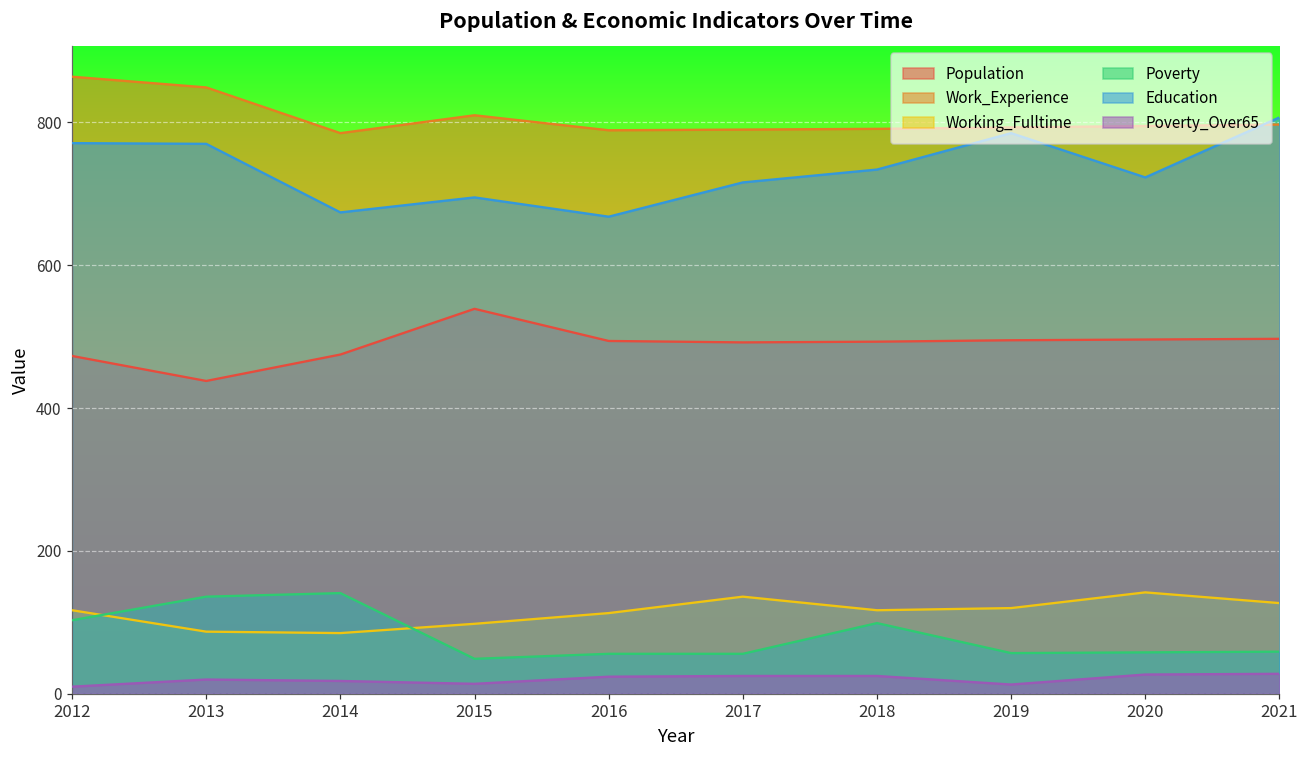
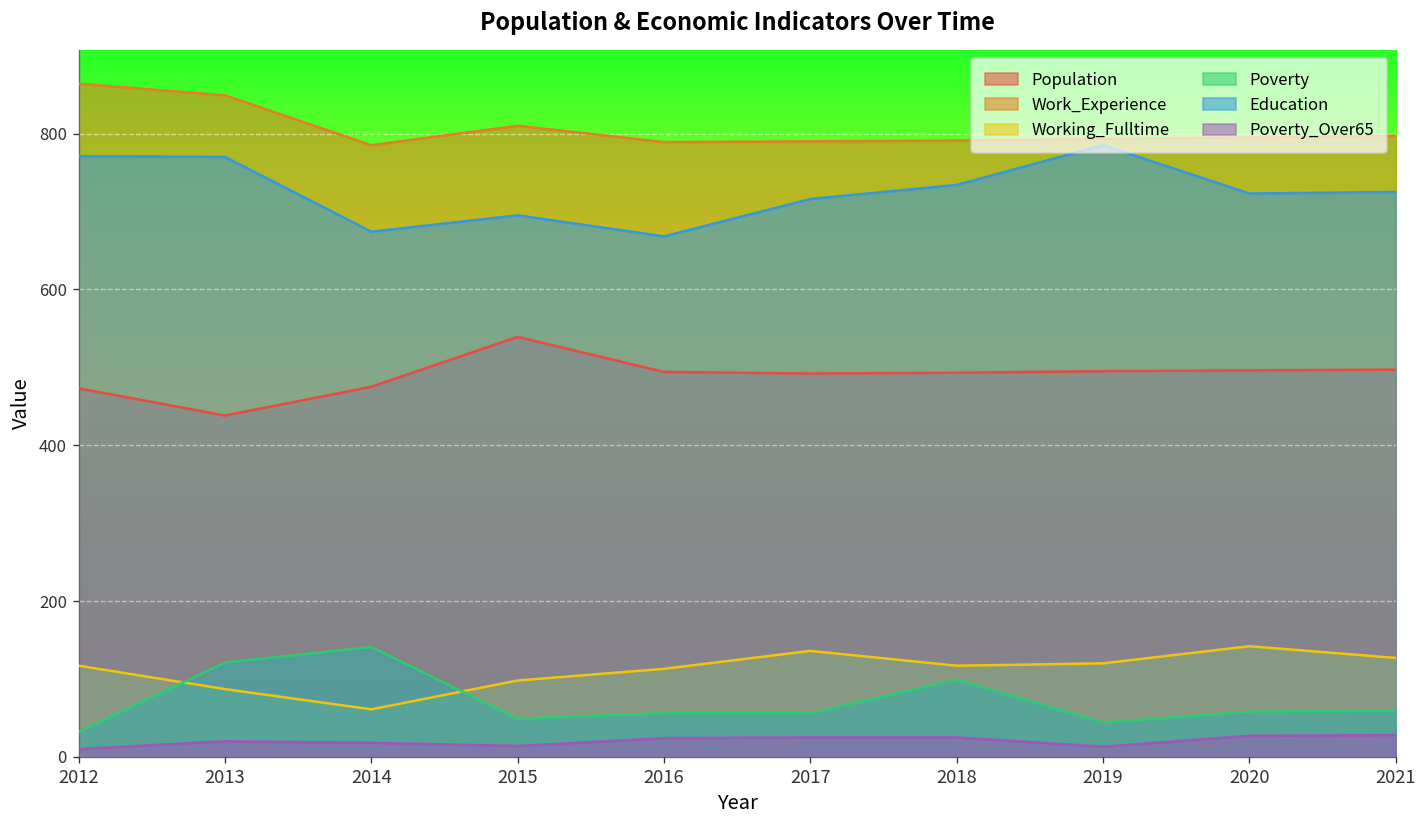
Poverty, 2012: 100 -> 30
Poverty, 2013: 140 -> 120
Working_Fulltime, 2014: 90 -> 60
Poverty, 2019: 60 -> 40
Education, 2021: 810 -> 730
